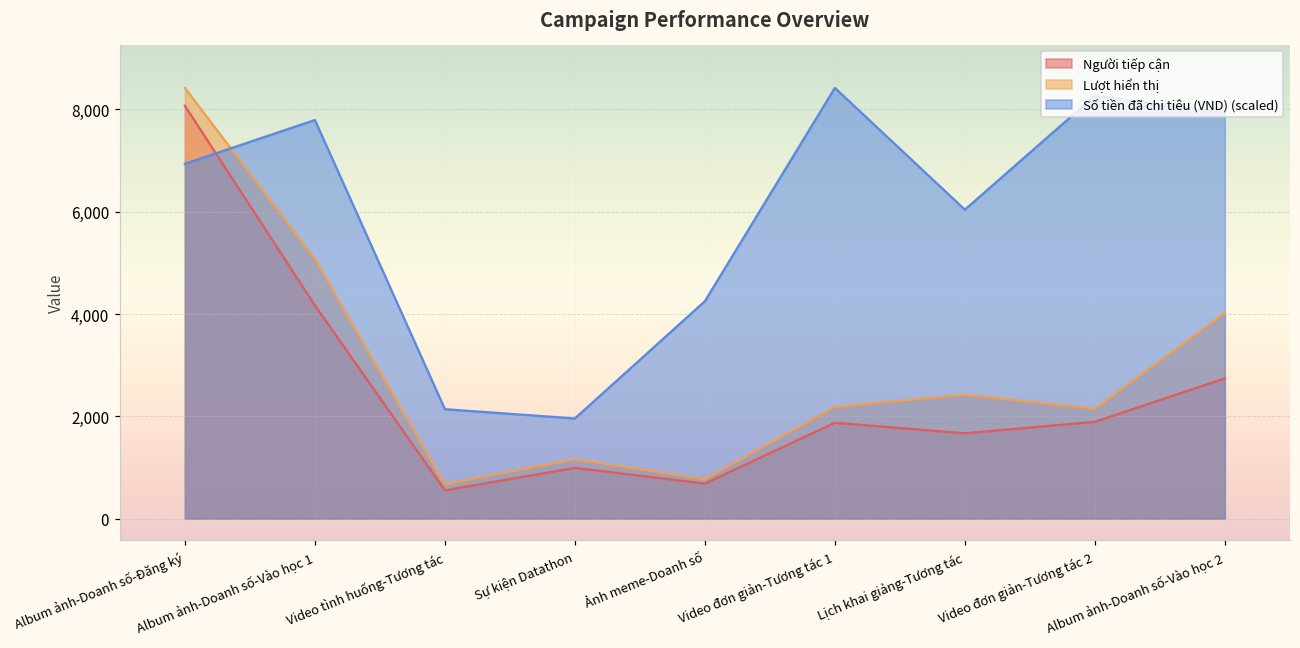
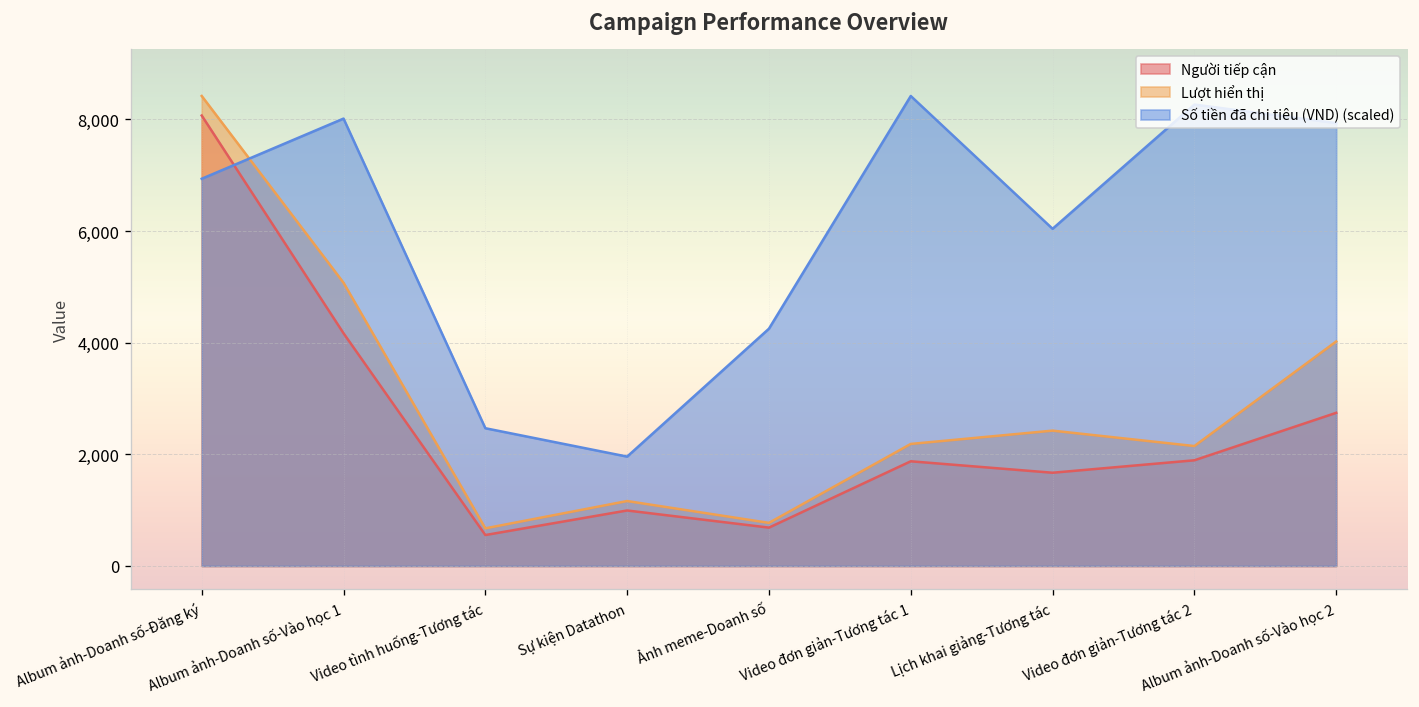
Số tiền đã chi tiêu (VND) (scaled), Album ảnh-Doanh số-Vào học 1: 7,800 -> 8,000
Số tiền đã chi tiêu (VND) (scaled), Video tình huống-Tương tác: 2,100 -> 2,500
